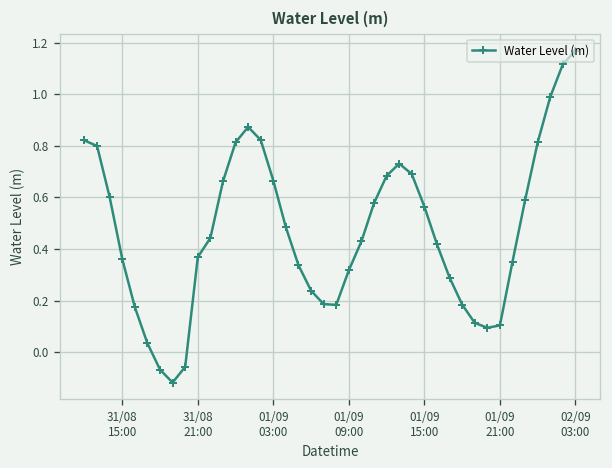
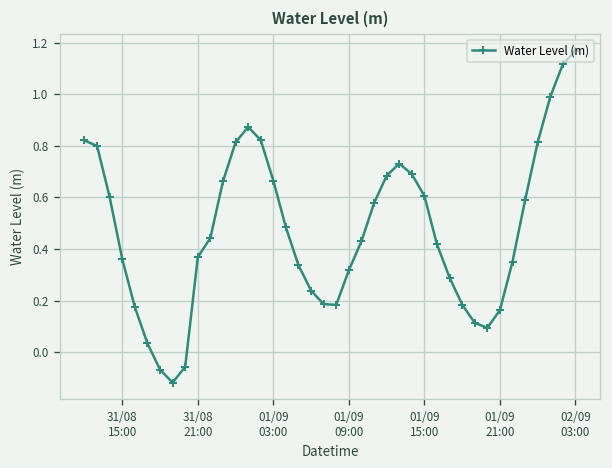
01/09 15:00: 0.56 -> 0.61
01/09 21:00: 0.10 -> 0.16
